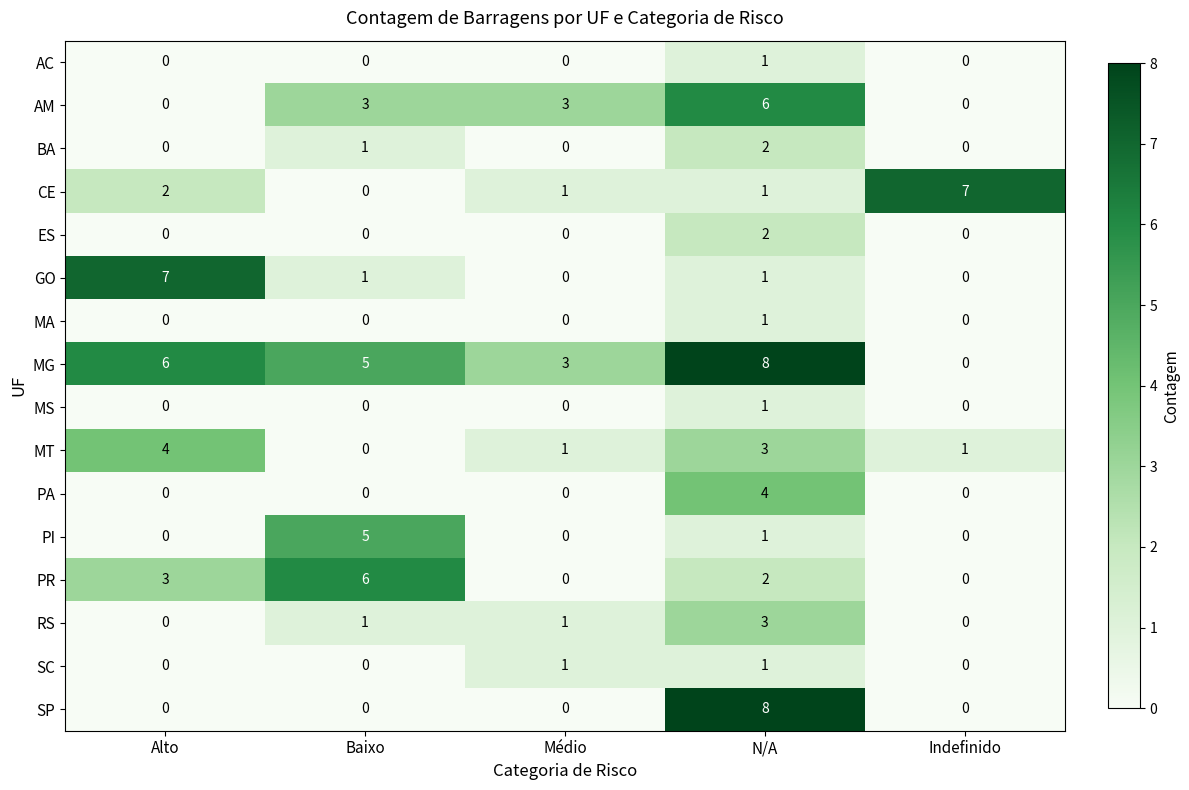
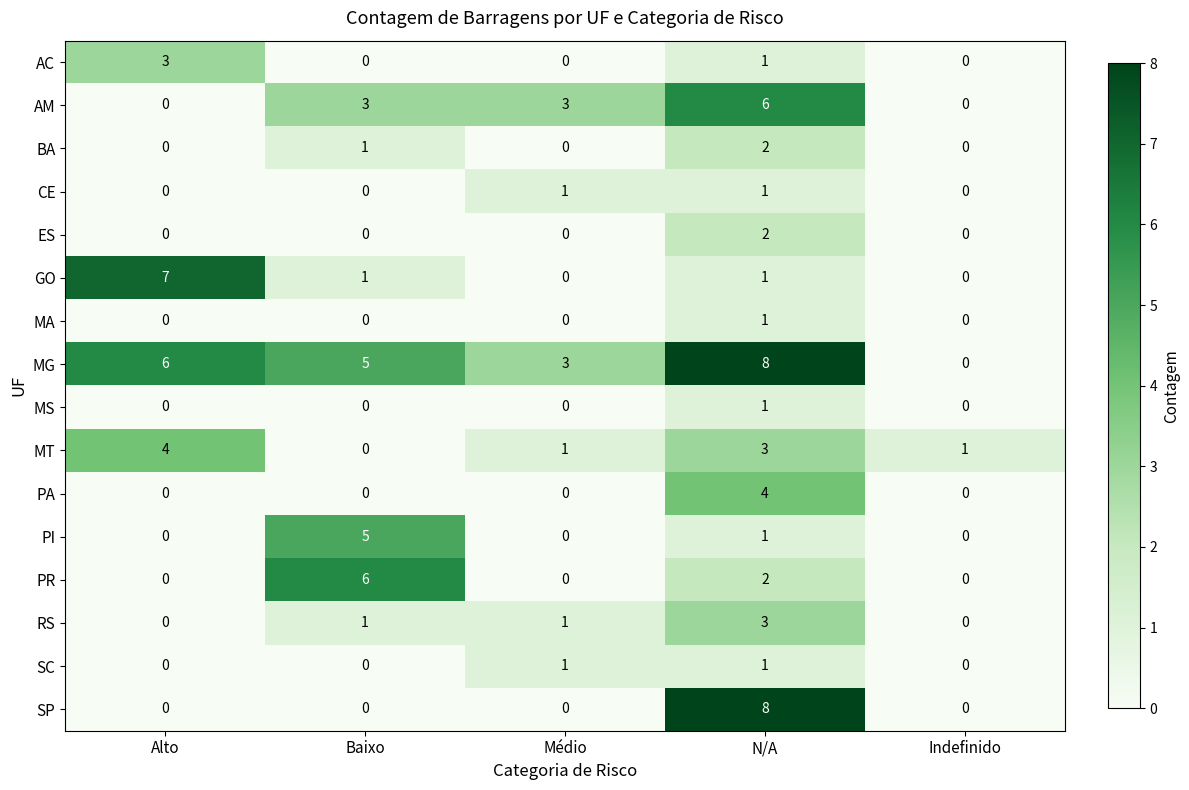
AC, Alto: 0 -> 3
CE, Alto: 2 -> 0
CE, Indefinido: 7 -> 0
PR, Alto: 3 -> 0
